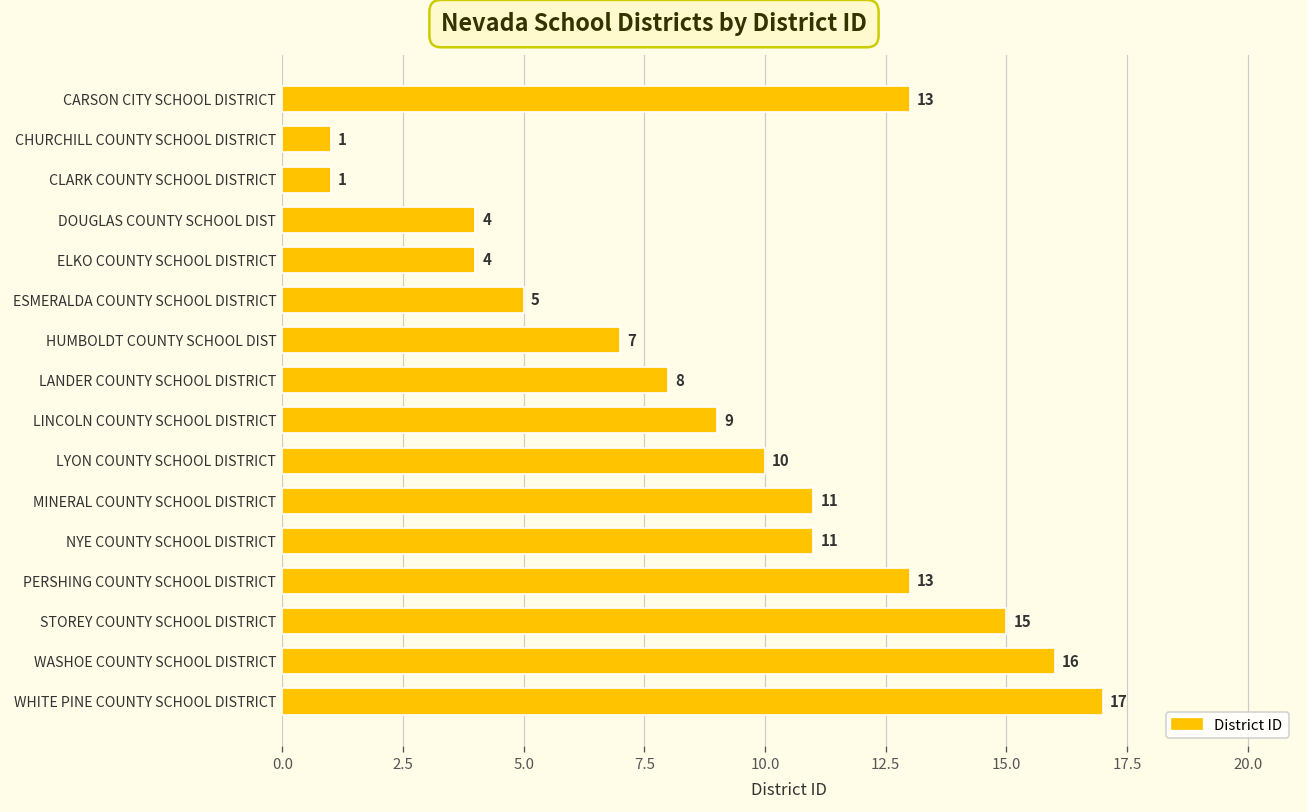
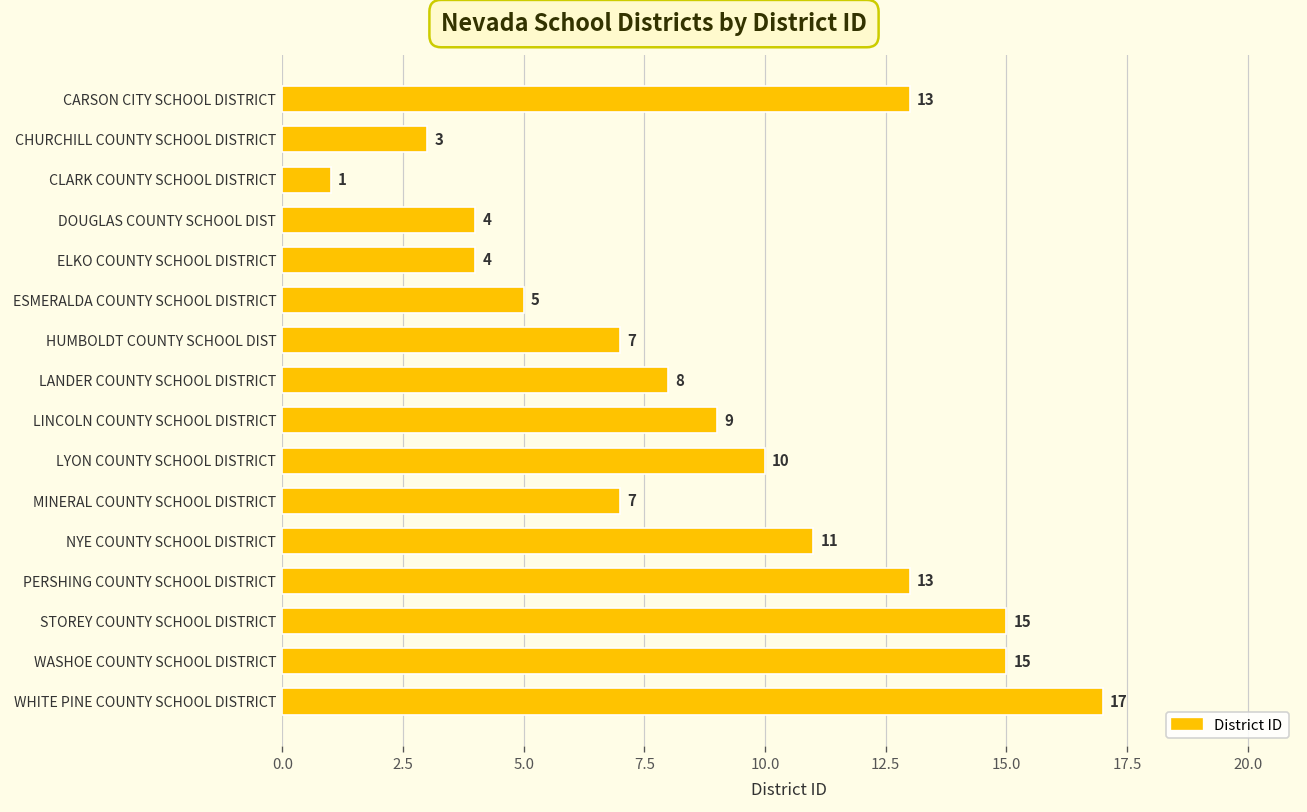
CHURCHILL COUNTY SCHOOL DISTRICT: 1 -> 3
MINERAL COUNTY SCHOOL DISTRICT: 11 -> 7
WASHOE COUNTY SCHOOL DISTRICT: 16 -> 15
